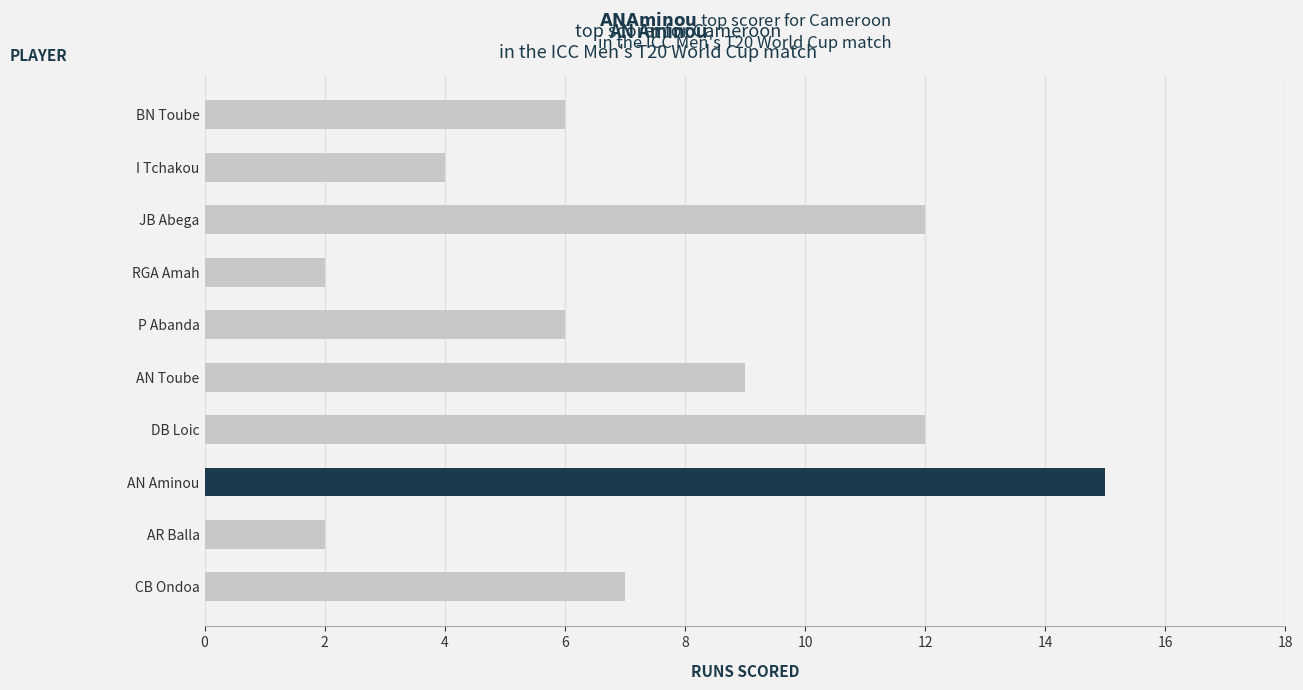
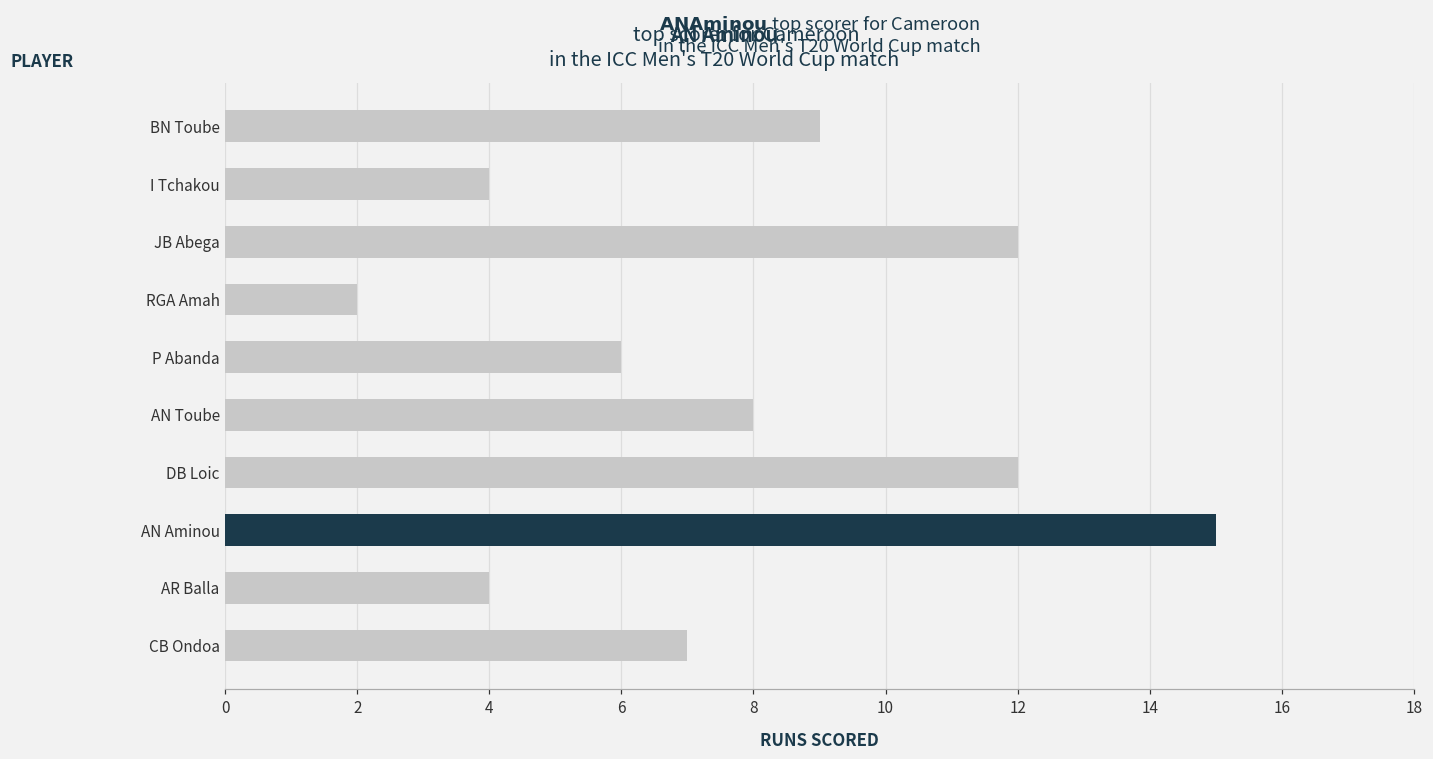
BN Toube: 6 -> 9
AN Toube: 9 -> 8
AR Balla: 2 -> 4
